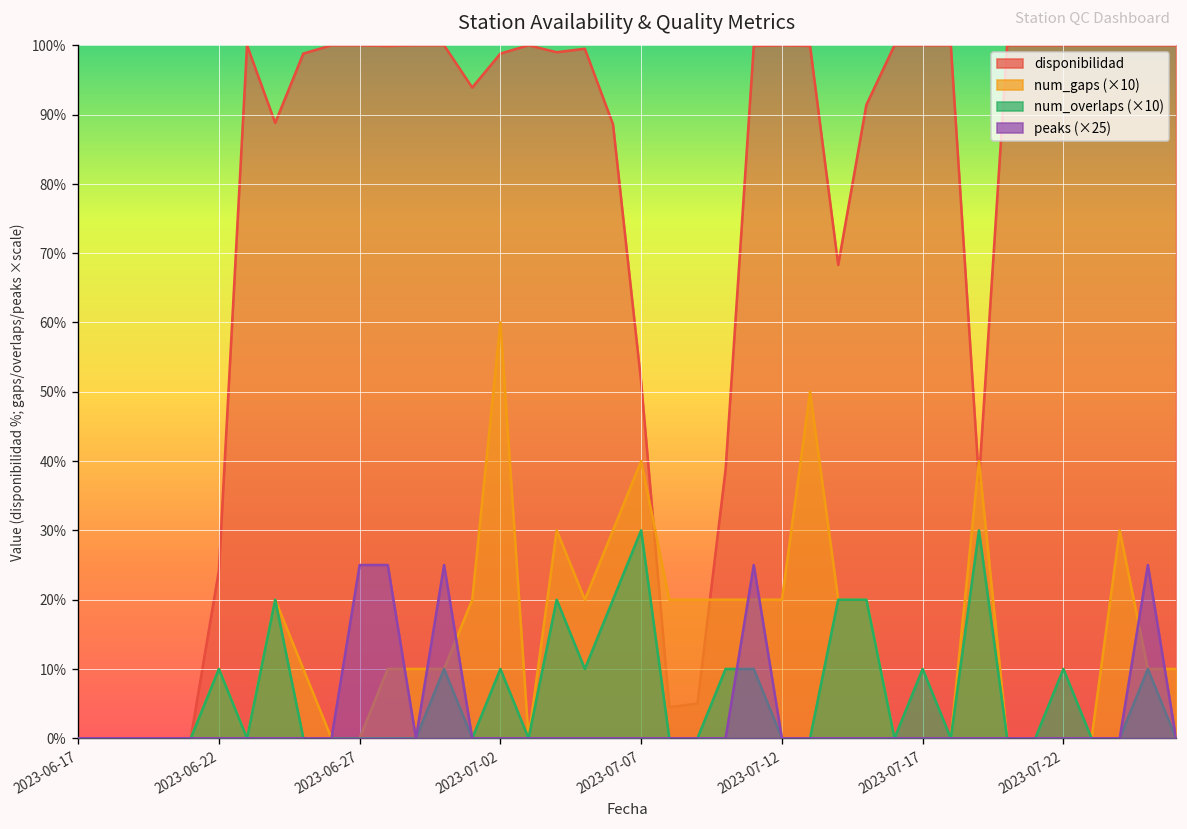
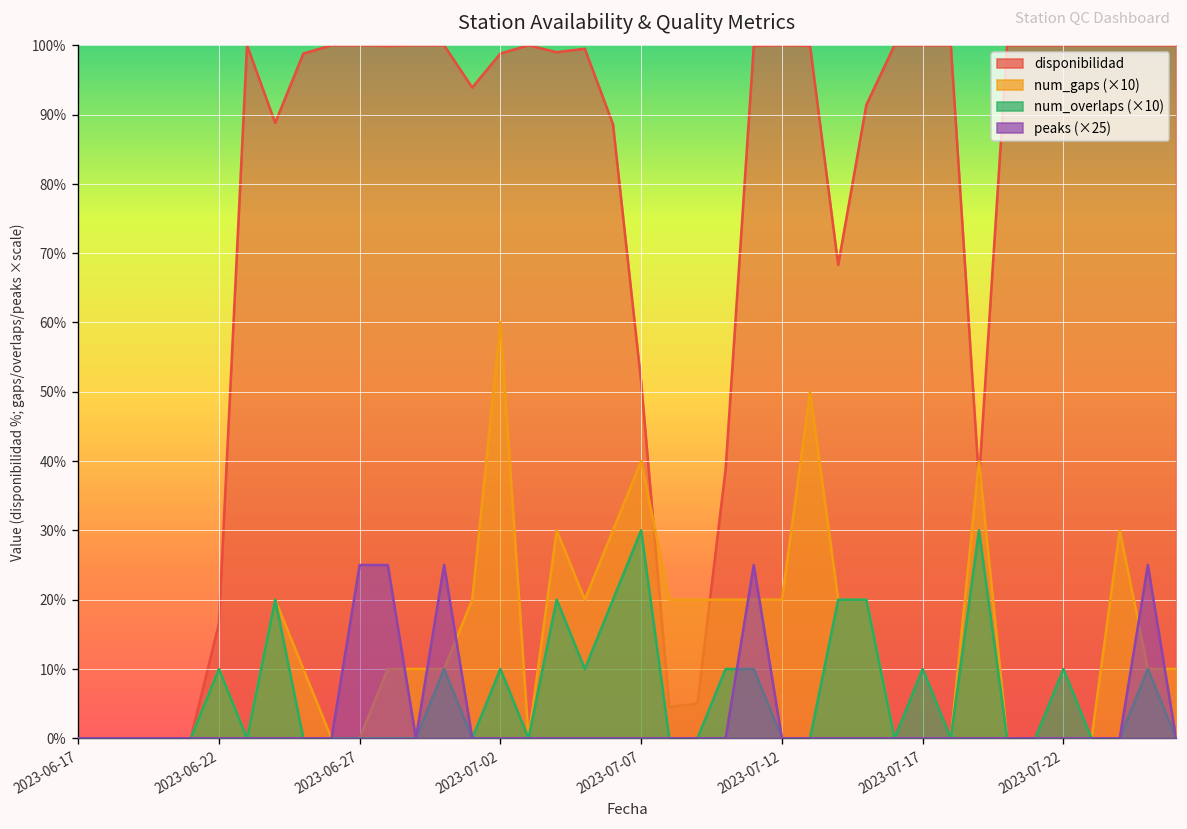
disponibilidad, 2023-06-22: 24% -> 17%
